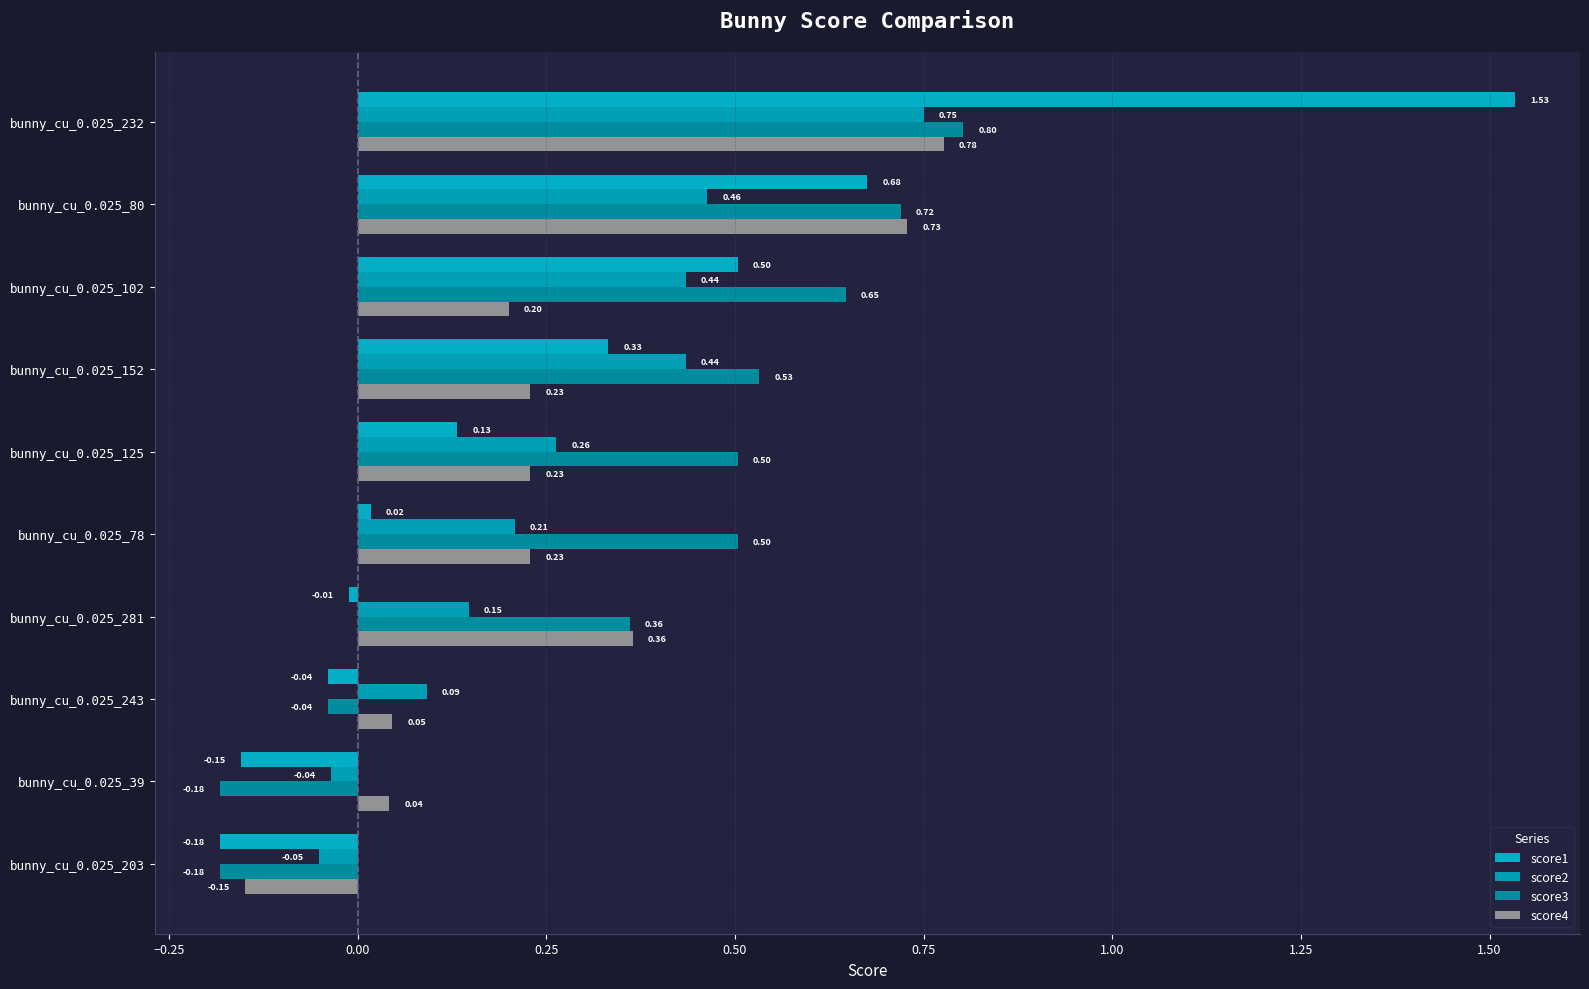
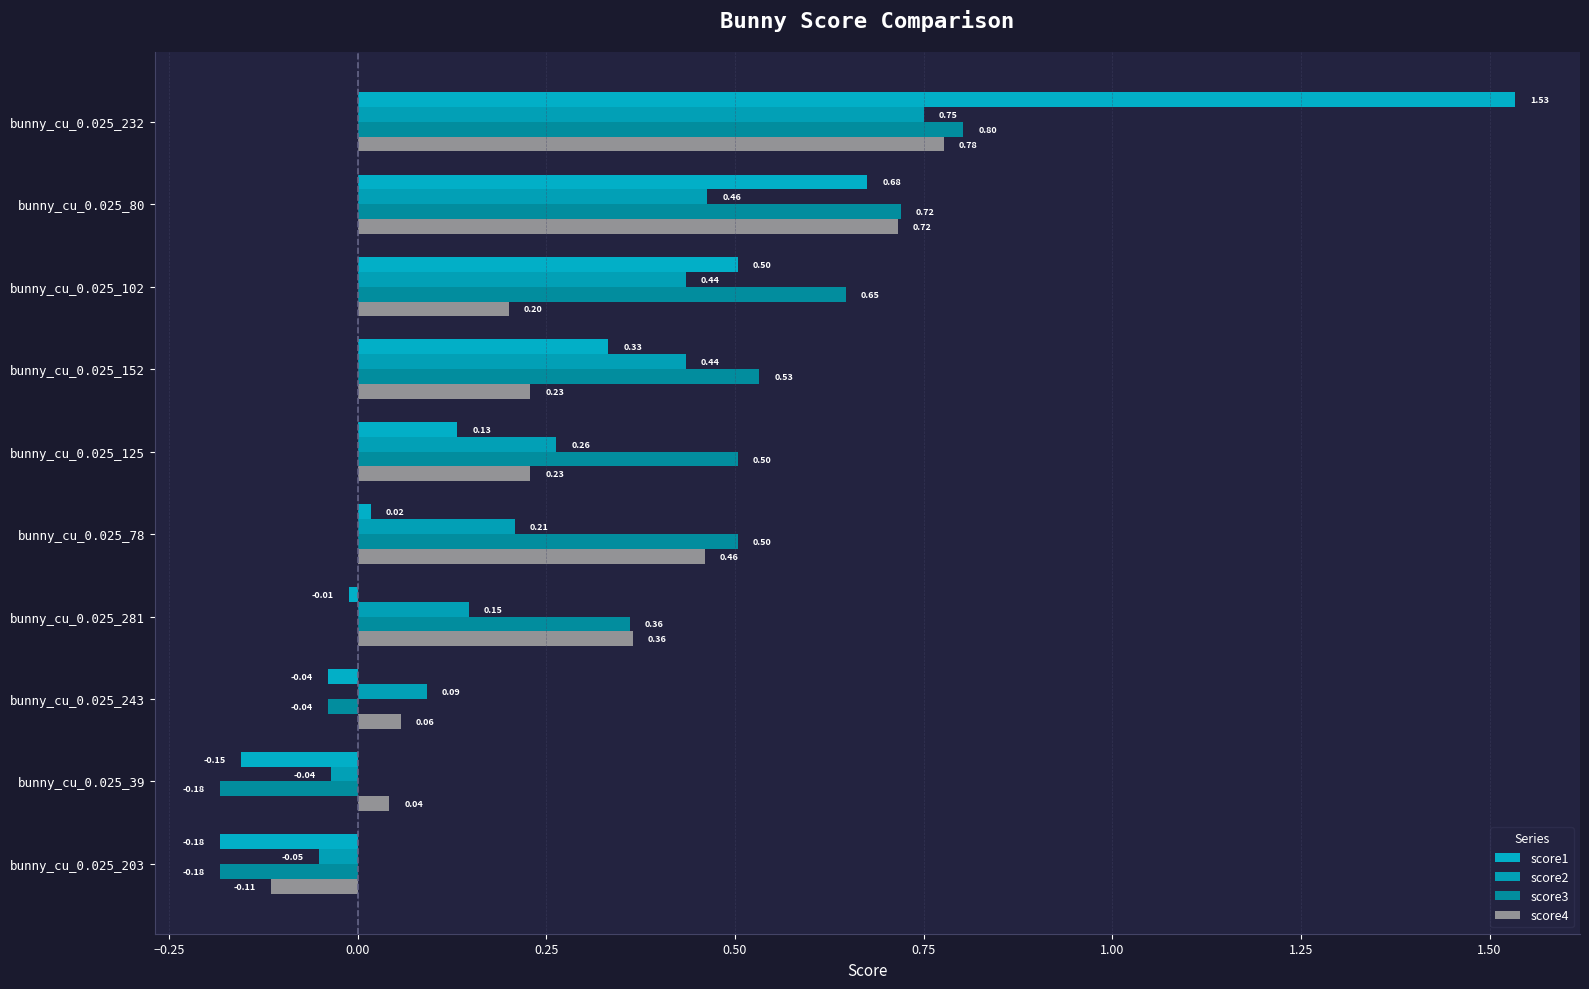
score4, bunny_cu_0.025_80: 0.73 -> 0.72
score4, bunny_cu_0.025_78: 0.23 -> 0.46
score4, bunny_cu_0.025_243: 0.05 -> 0.06
score4, bunny_cu_0.025_203: -0.15 -> -0.11
